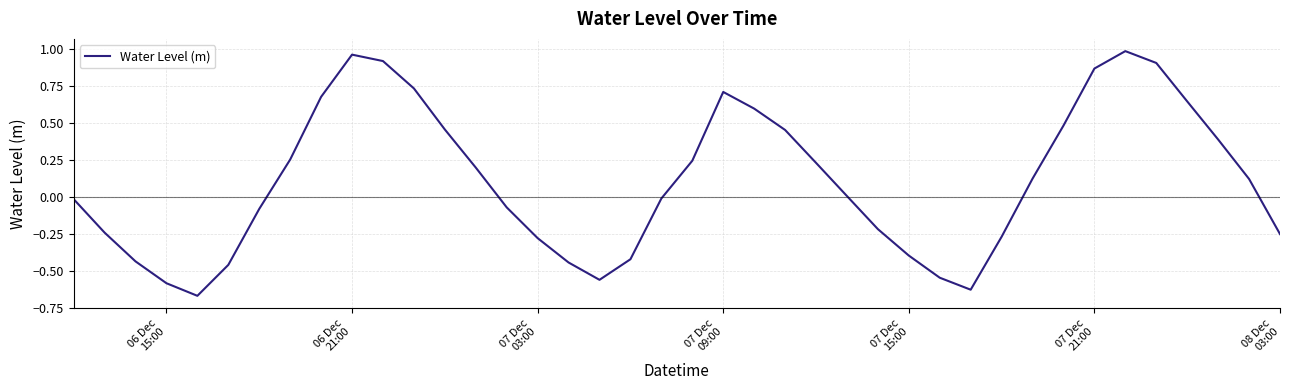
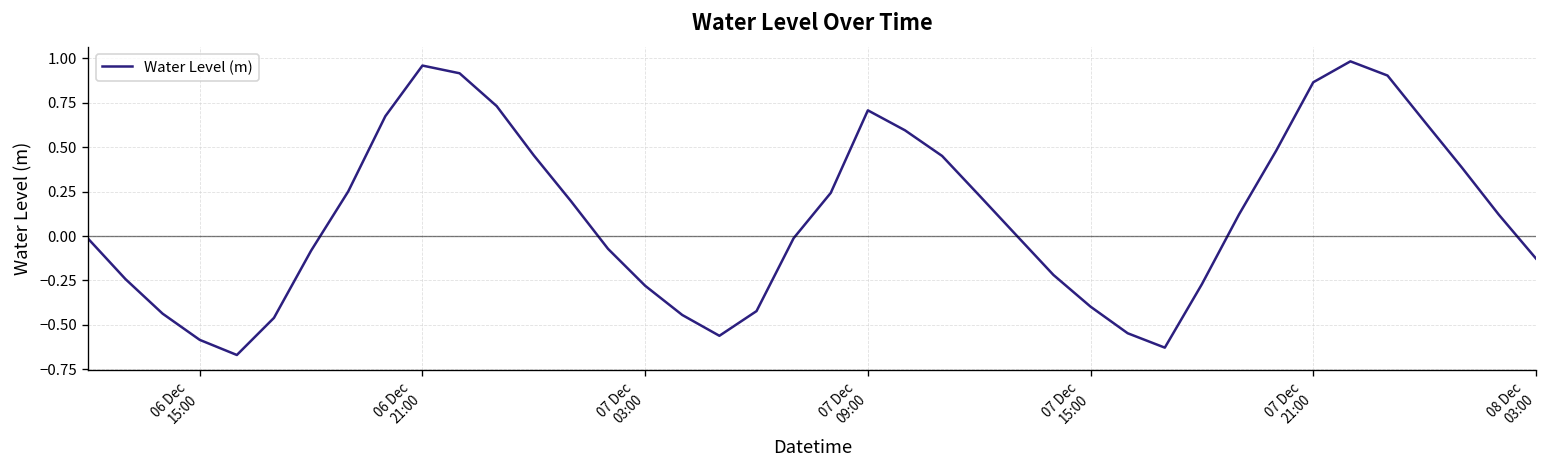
08 Dec 03:00: -0.25 -> -0.13
